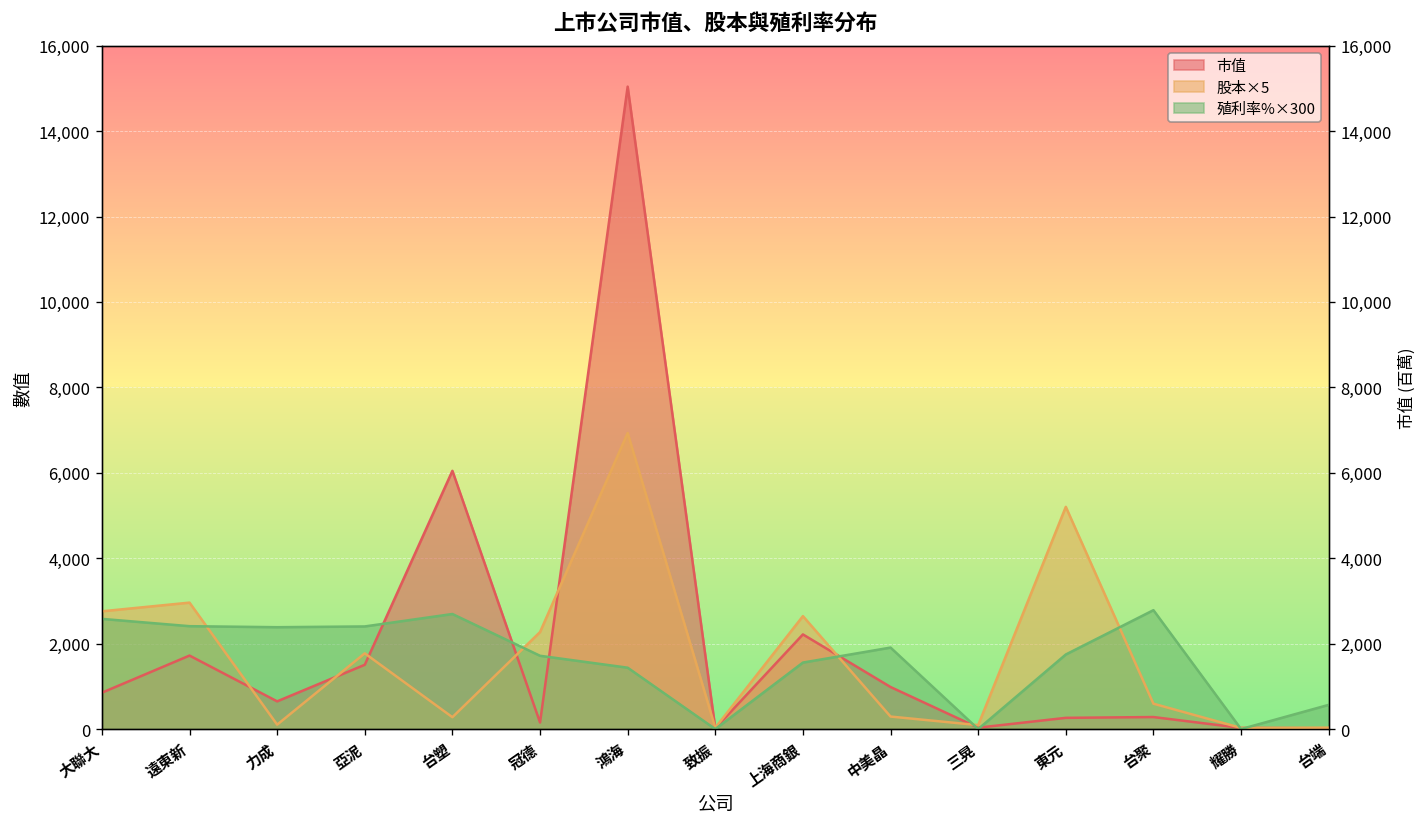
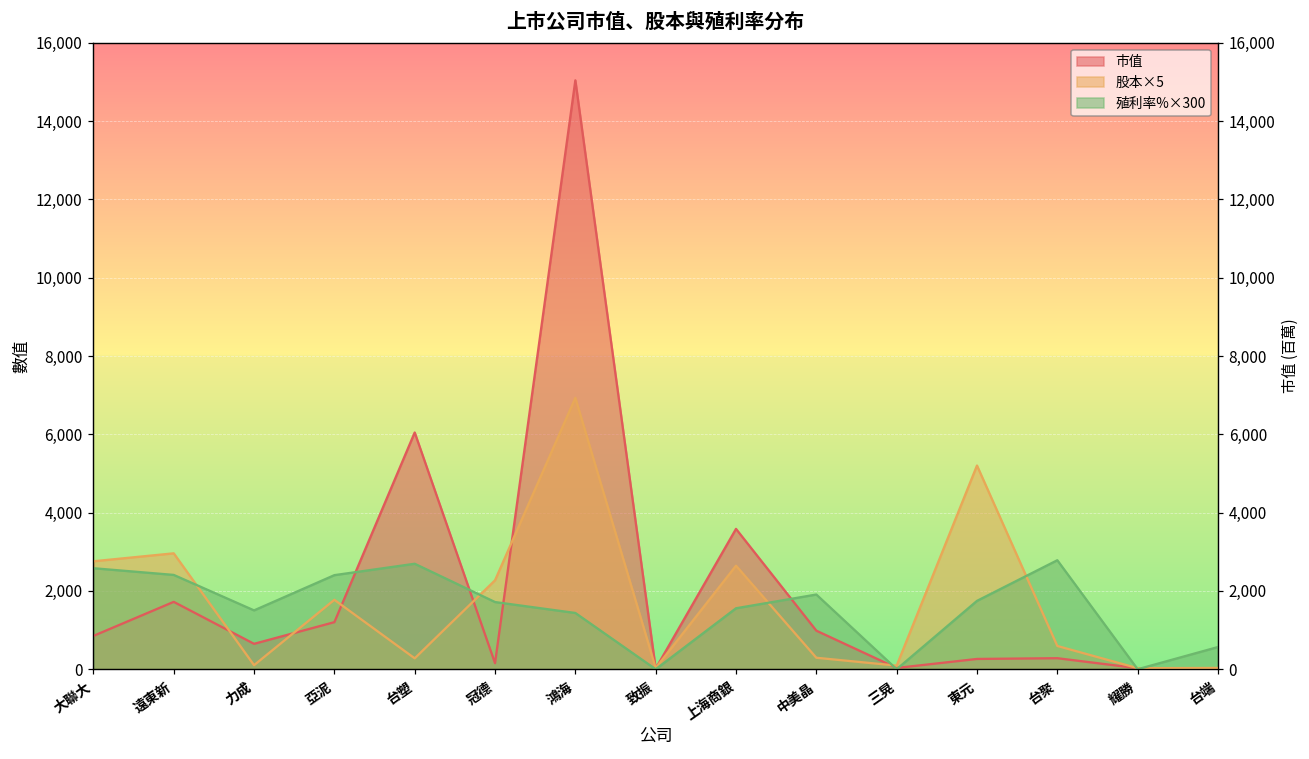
殖利率%×300, 力成: 2,400 -> 1,500
市值, 亞泥: 1,500 -> 1,200
市值, 上海商銀: 2,200 -> 3,600
